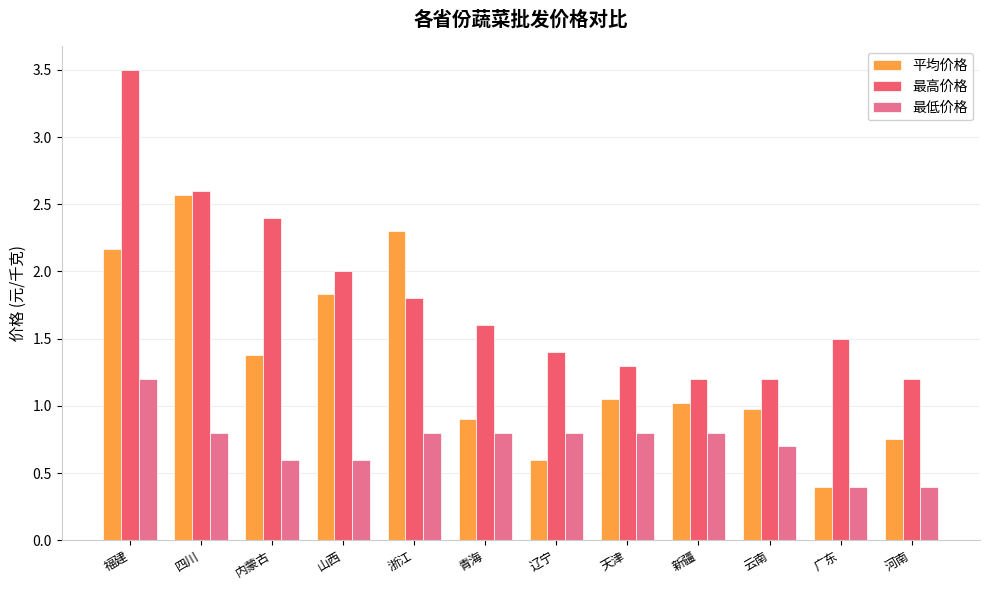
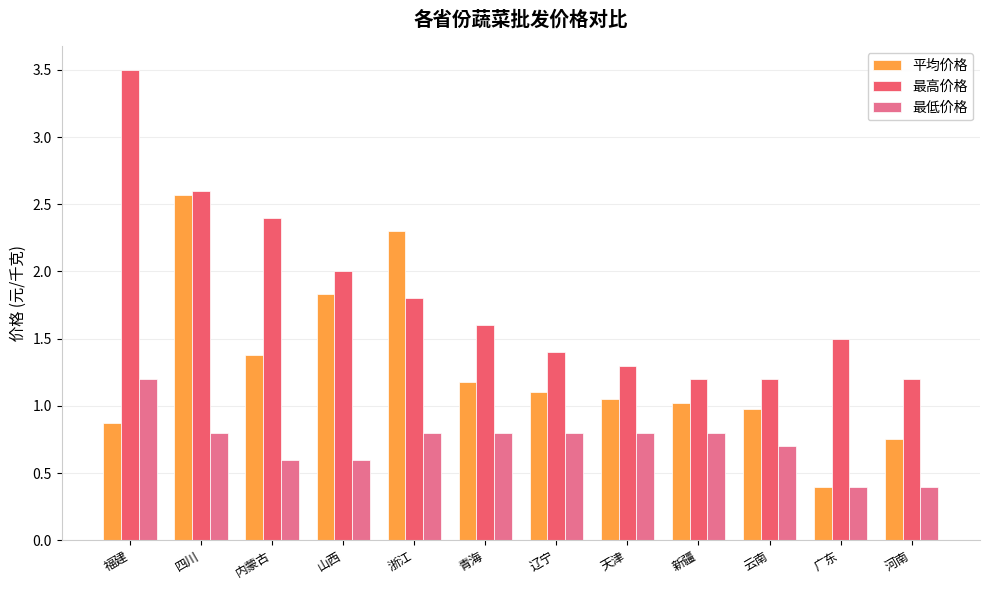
平均价格, 福建: 2.17 -> 0.87
平均价格, 青海: 0.90 -> 1.18
平均价格, 辽宁: 0.6 -> 1.1
